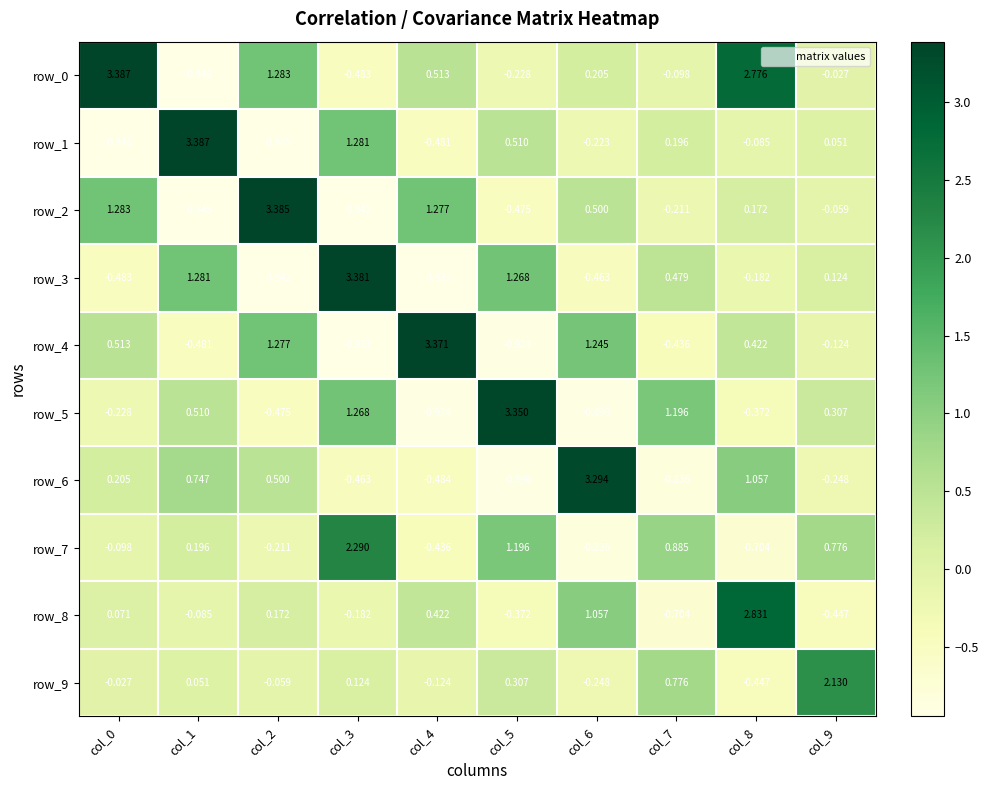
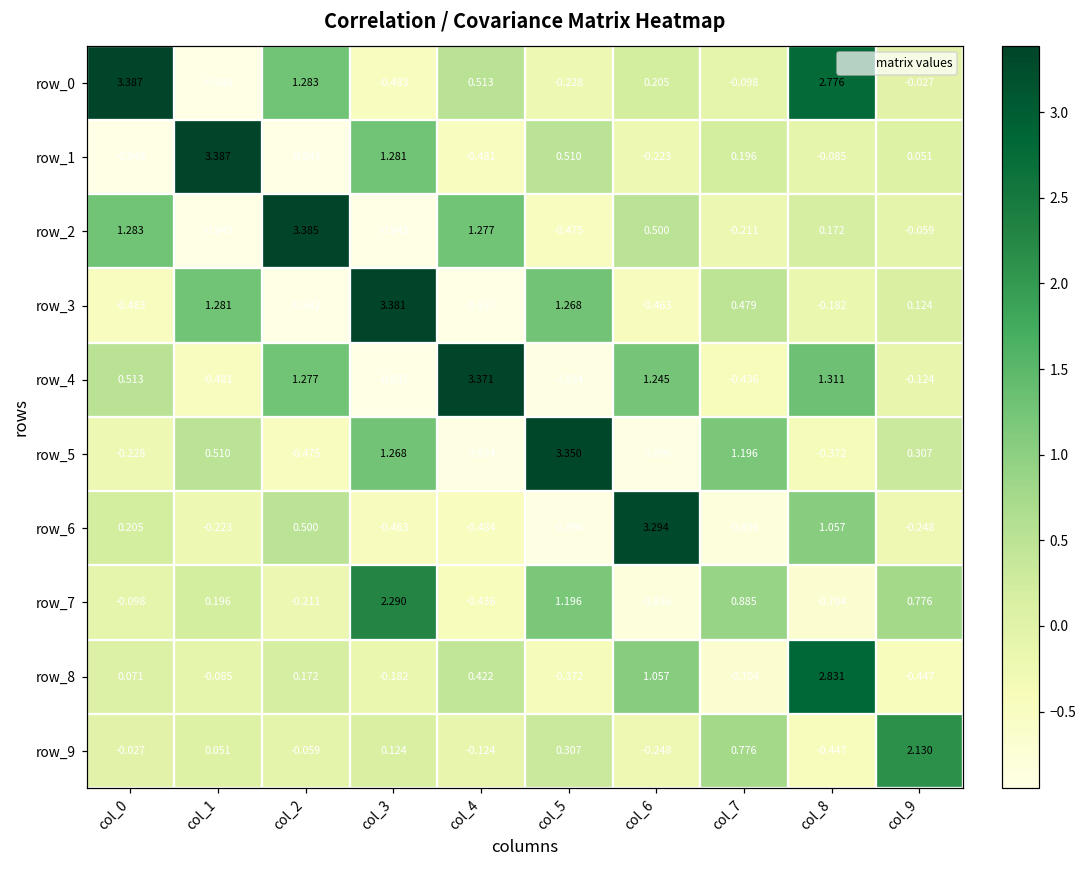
row_4, col_8: 0.422 -> 1.311
row_6, col_1: 0.747 -> -0.223
